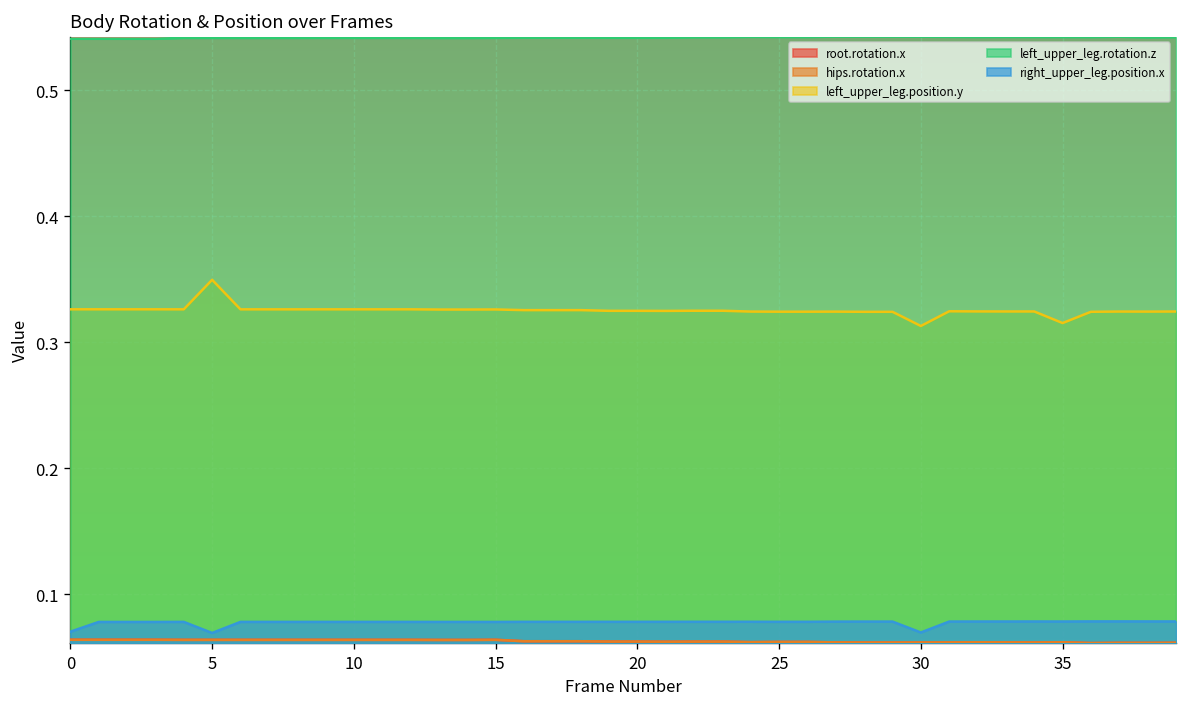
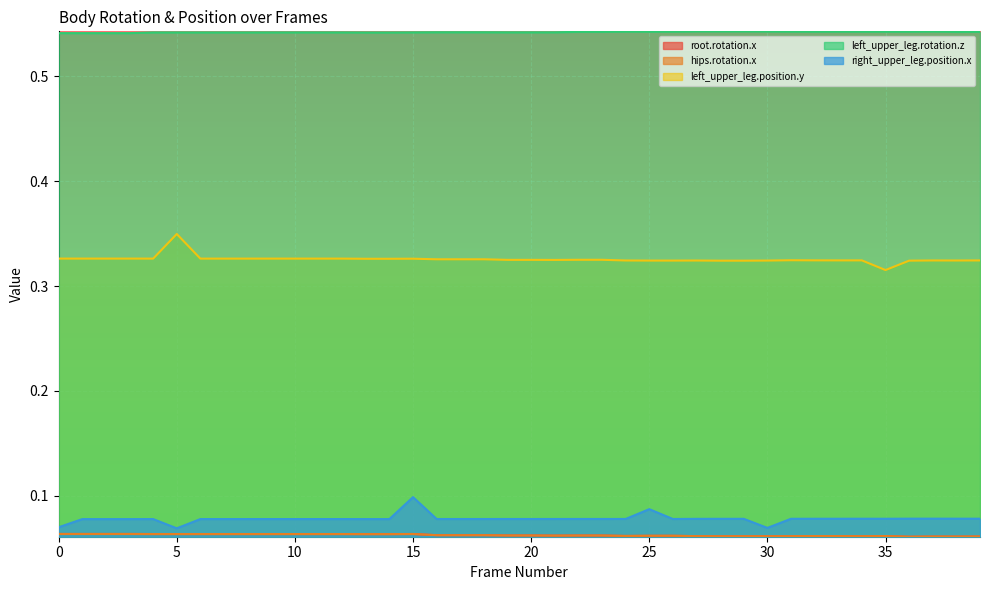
right_upper_leg.position.x, 15: 0.078 -> 0.099
right_upper_leg.position.x, 25: 0.078 -> 0.087
left_upper_leg.position.y, 30: 0.313 -> 0.324
